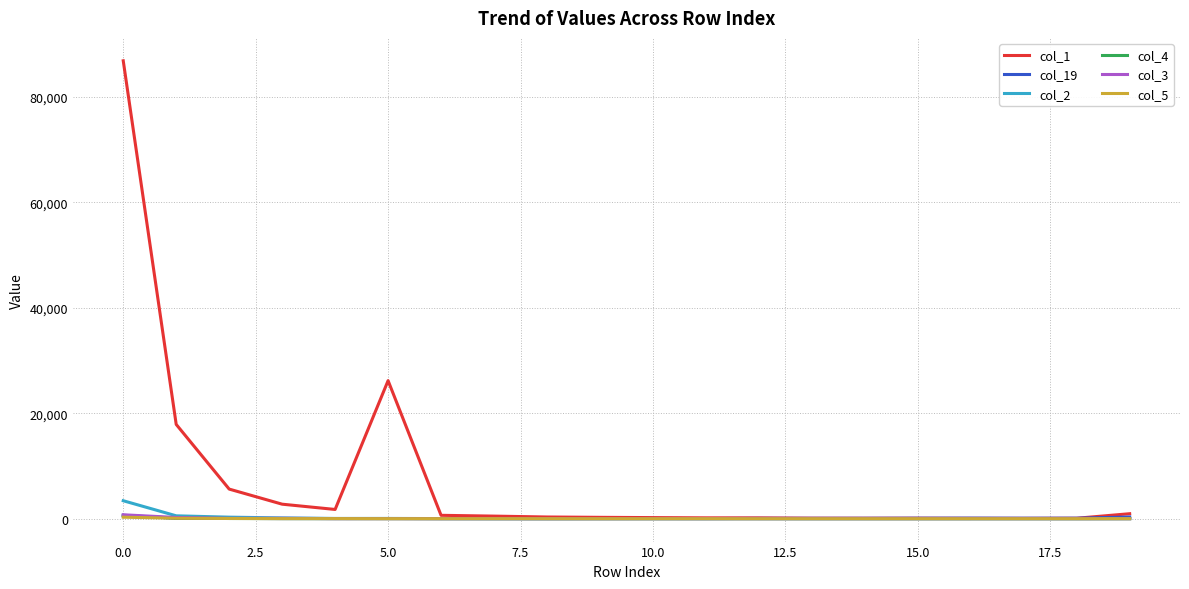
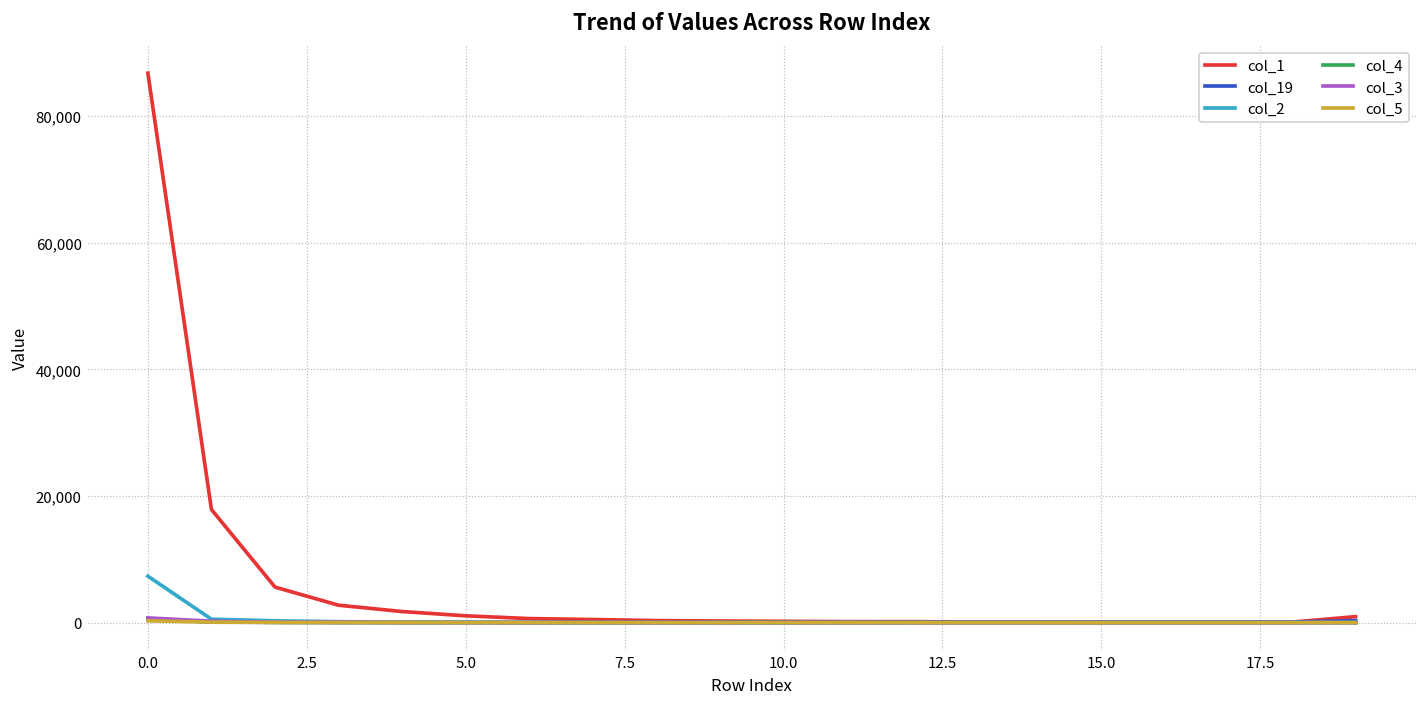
col_2, 0.0: 3,000 -> 7,000
col_1, 5.0: 26,000 -> 1,000
